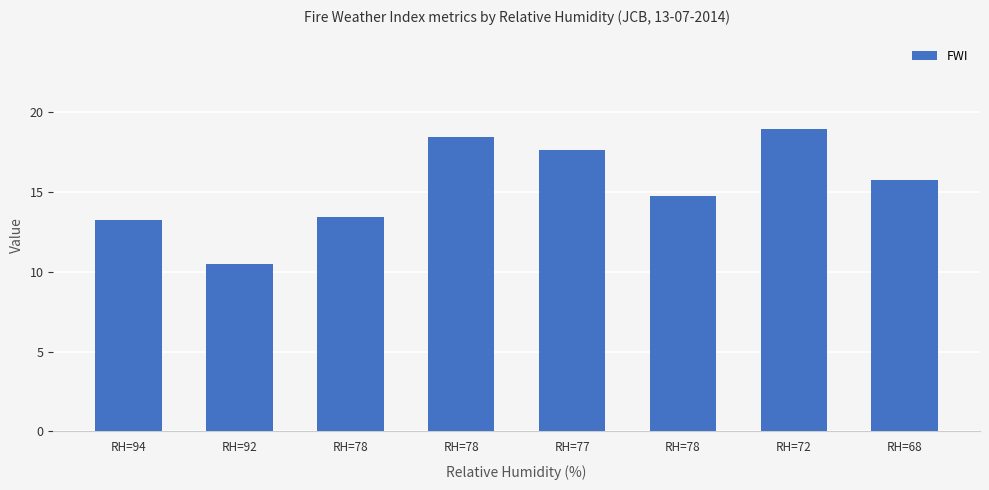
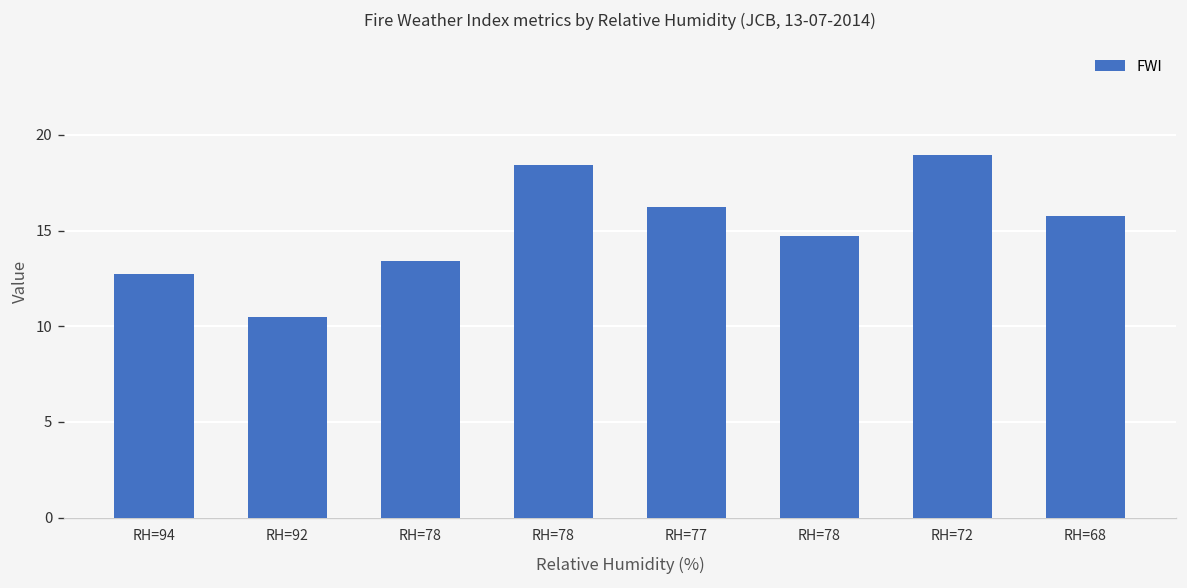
RH=94: 13.2 -> 12.7
RH=77: 17.6 -> 16.2
